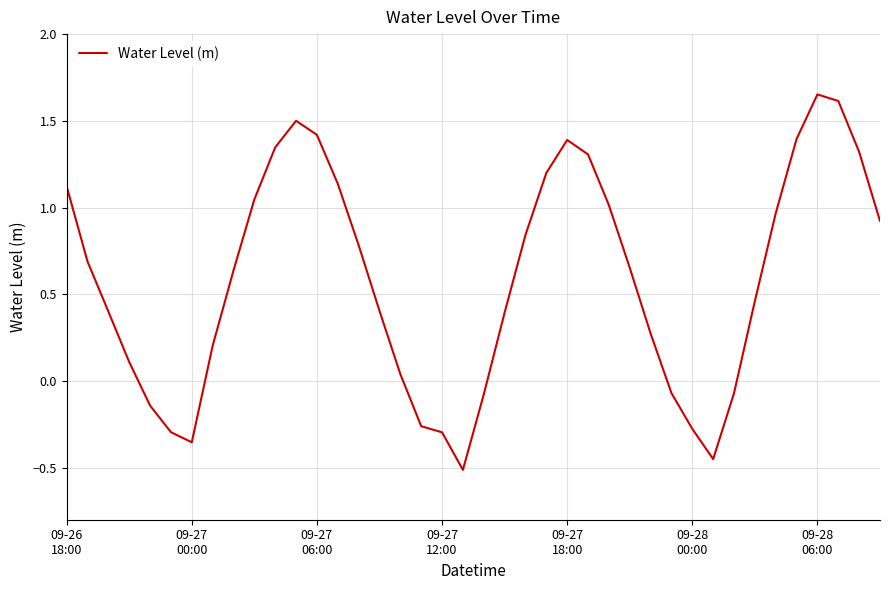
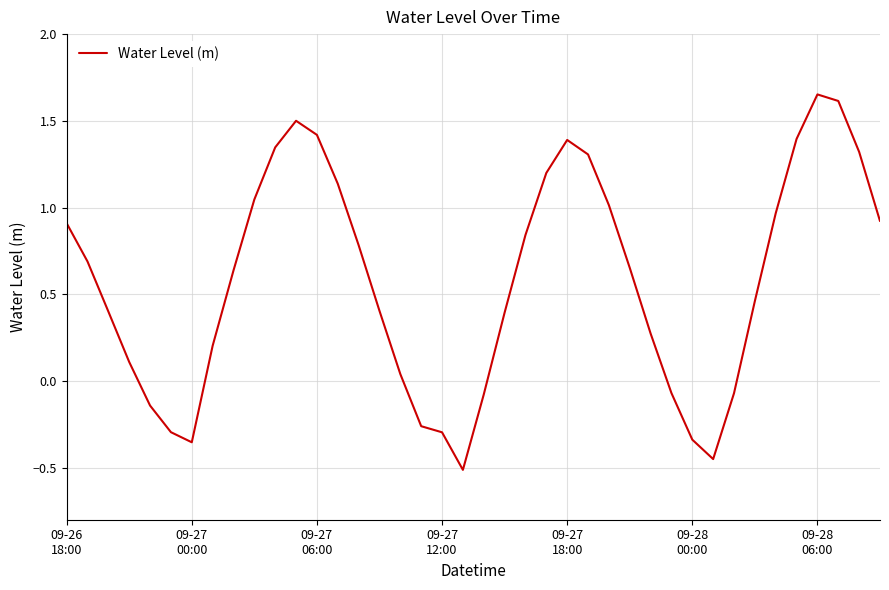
09-26 18:00: 1.12 -> 0.91
09-28 00:00: -0.28 -> -0.34
